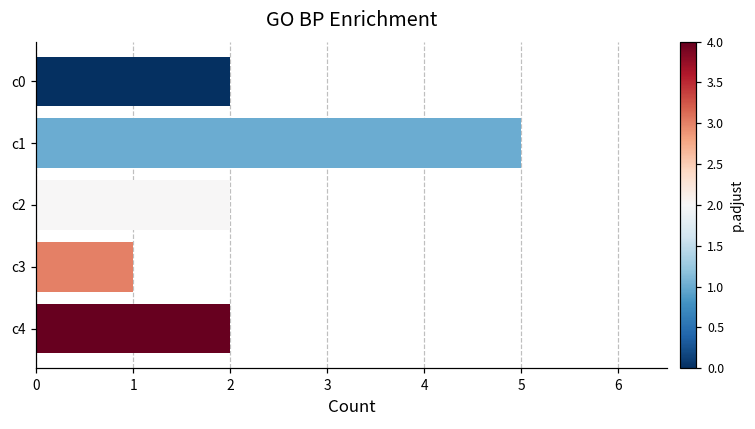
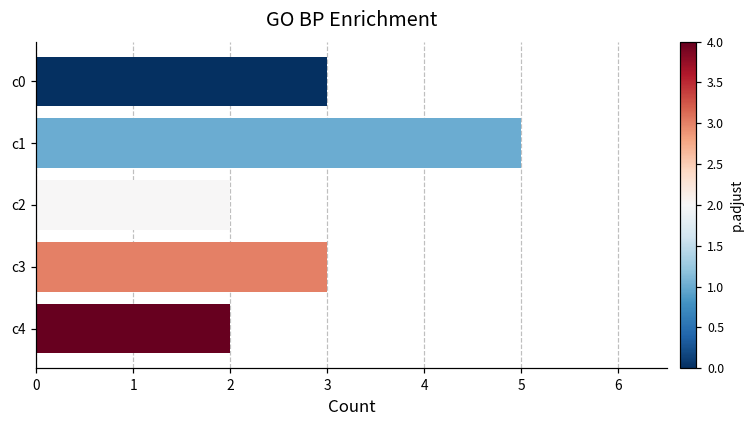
c0: 2 -> 3
c3: 1 -> 3
